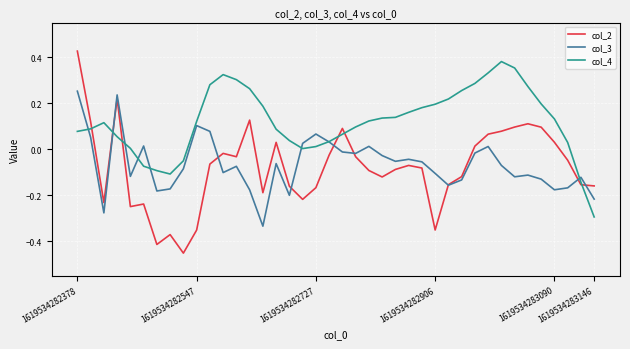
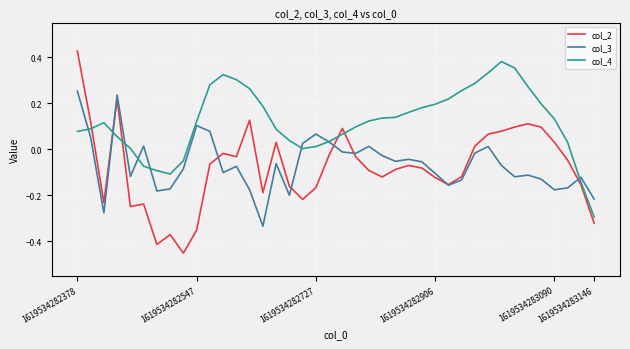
col_2, 1619534282906: -0.35 -> -0.12
col_2, 1619534283146: -0.16 -> -0.32
